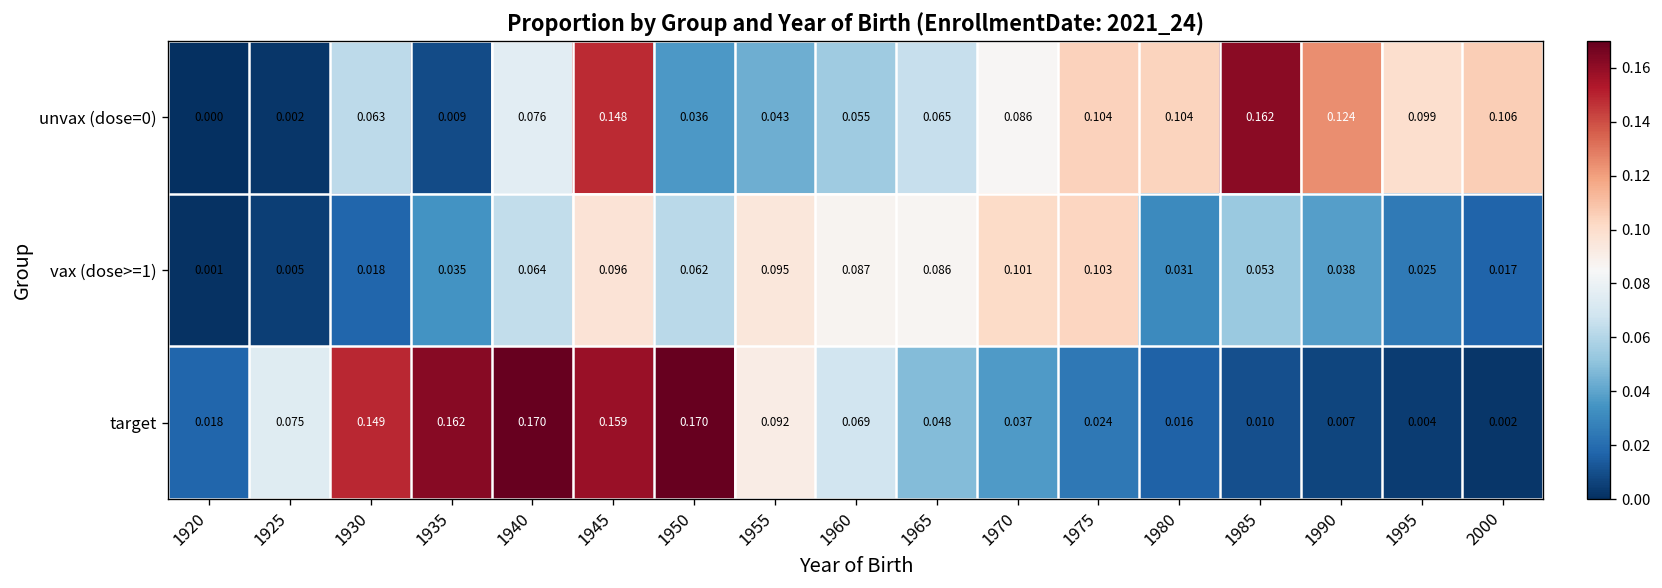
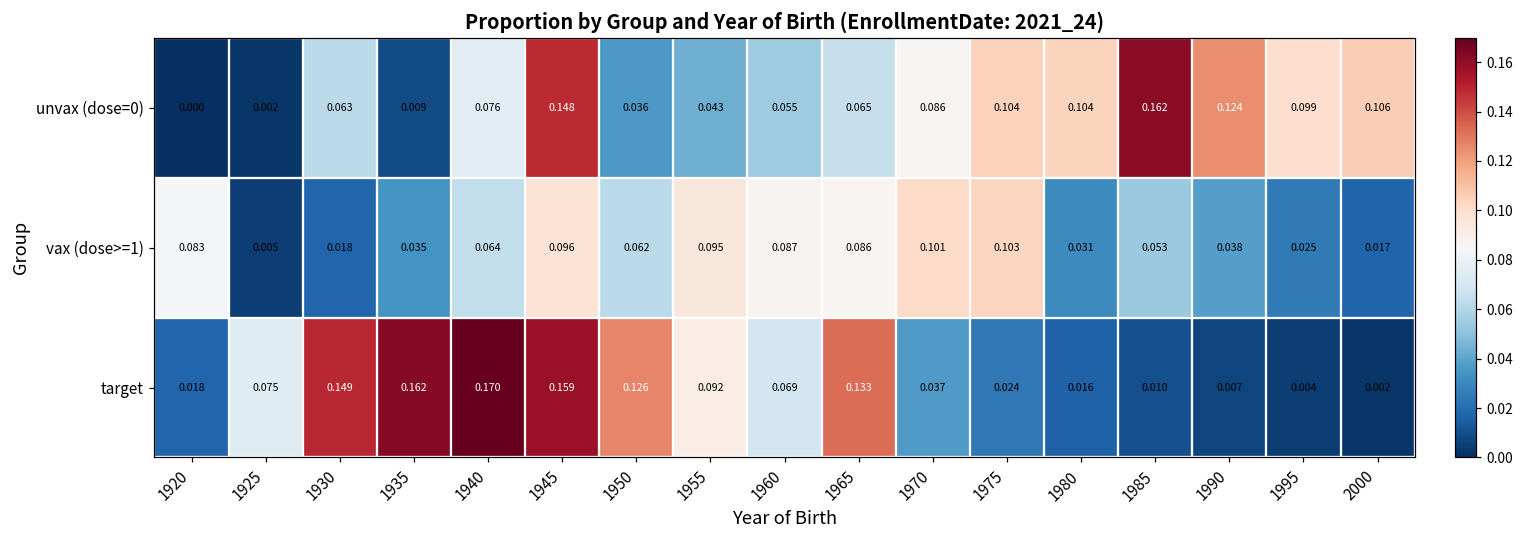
vax (dose>=1), 1920: 0.001 -> 0.083
target, 1950: 0.170 -> 0.126
target, 1965: 0.048 -> 0.133
